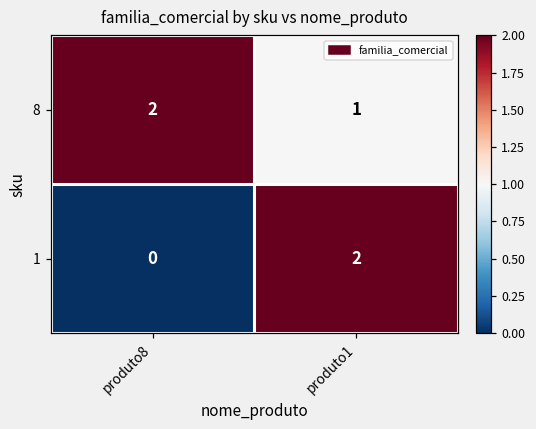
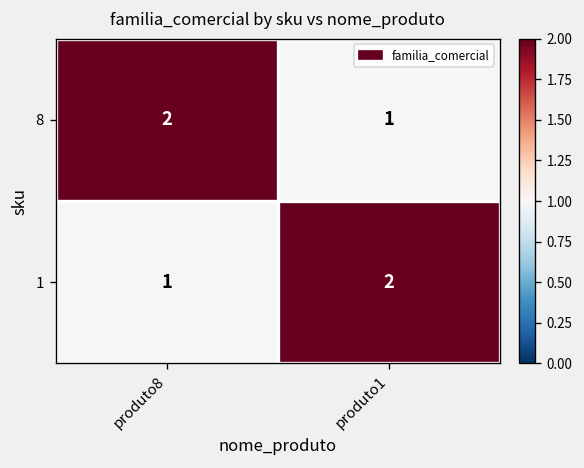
1, produto8: 0 -> 1
